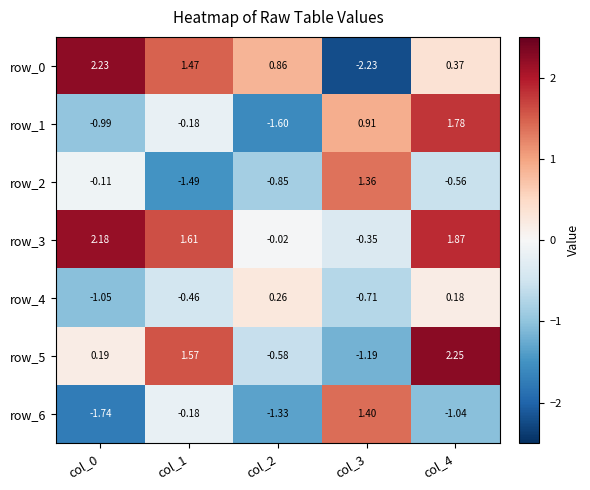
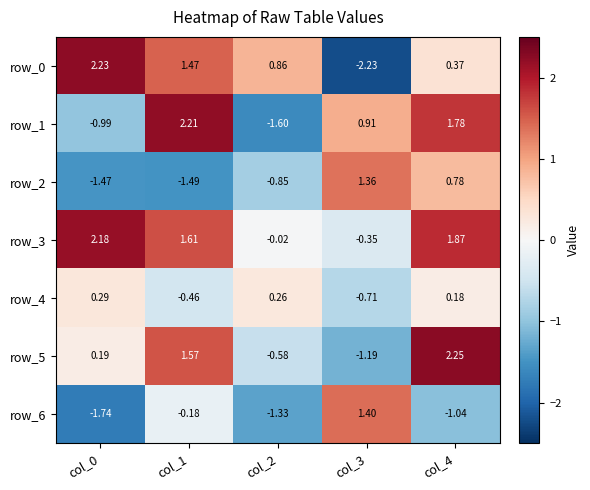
row_1, col_1: -0.18 -> 2.21
row_2, col_0: -0.11 -> -1.47
row_2, col_4: -0.56 -> 0.78
row_4, col_0: -1.05 -> 0.29
